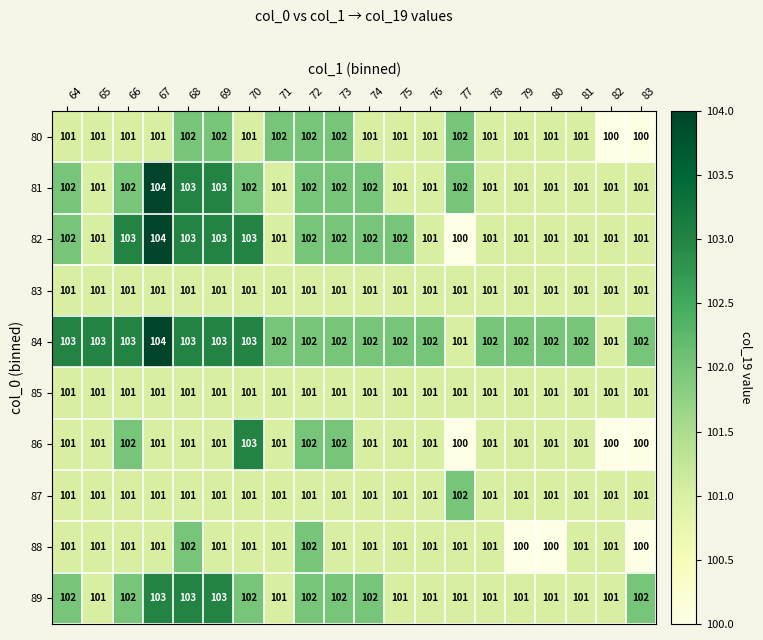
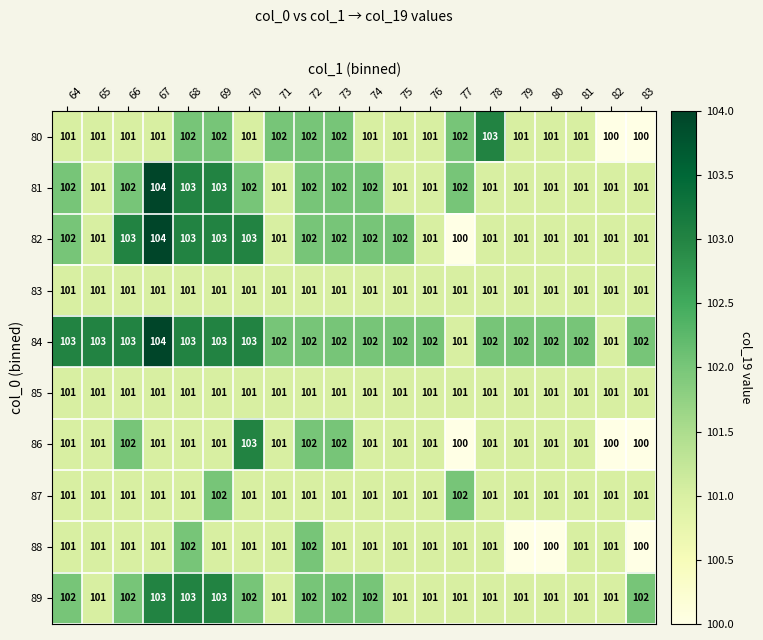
80, 78: 101 -> 103
87, 69: 101 -> 102
